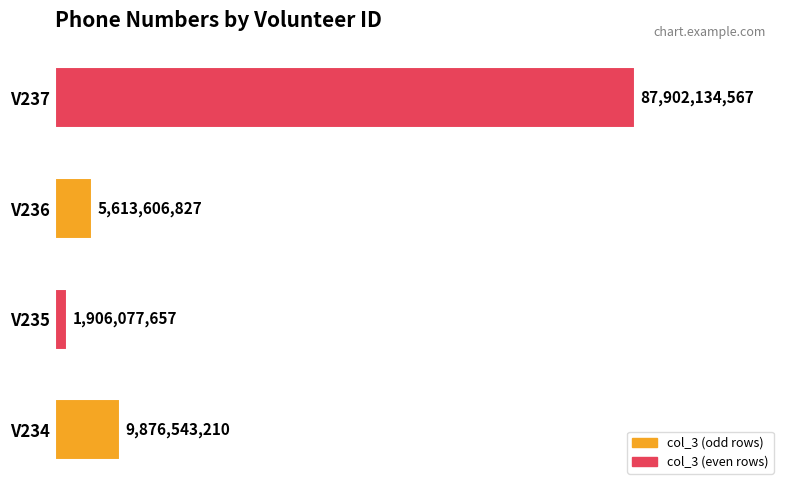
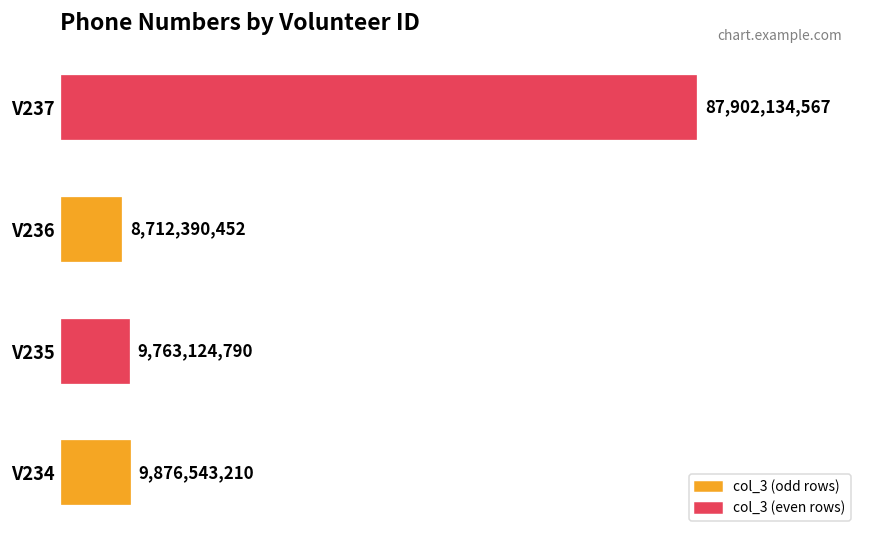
V236: 5,613,606,827 -> 8,712,390,452
V235: 1,906,077,657 -> 9,763,124,790
